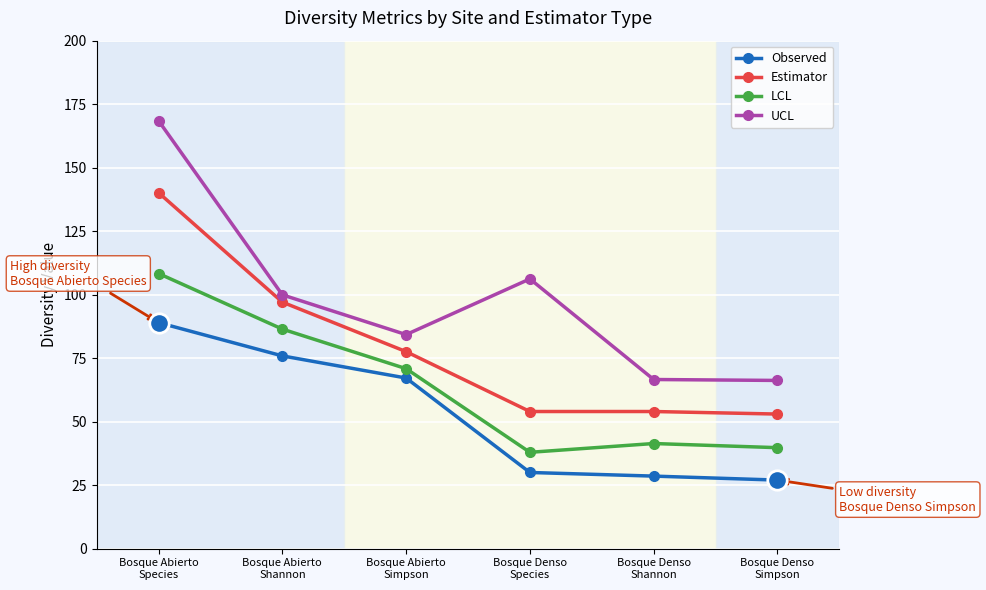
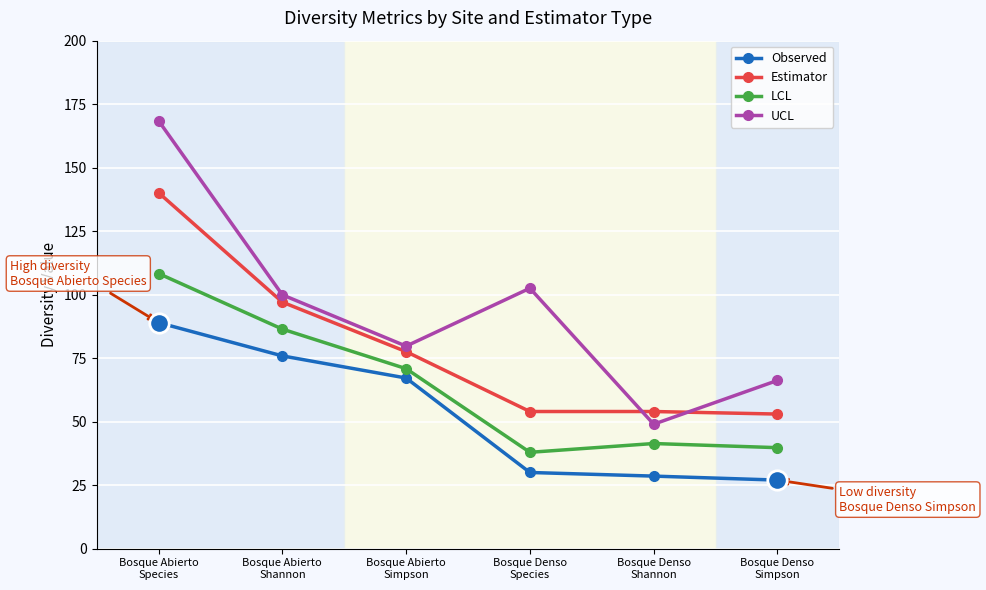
UCL, Bosque Abierto Simpson: 84 -> 80
UCL, Bosque Denso Species: 106 -> 103
UCL, Bosque Denso Shannon: 67 -> 49
